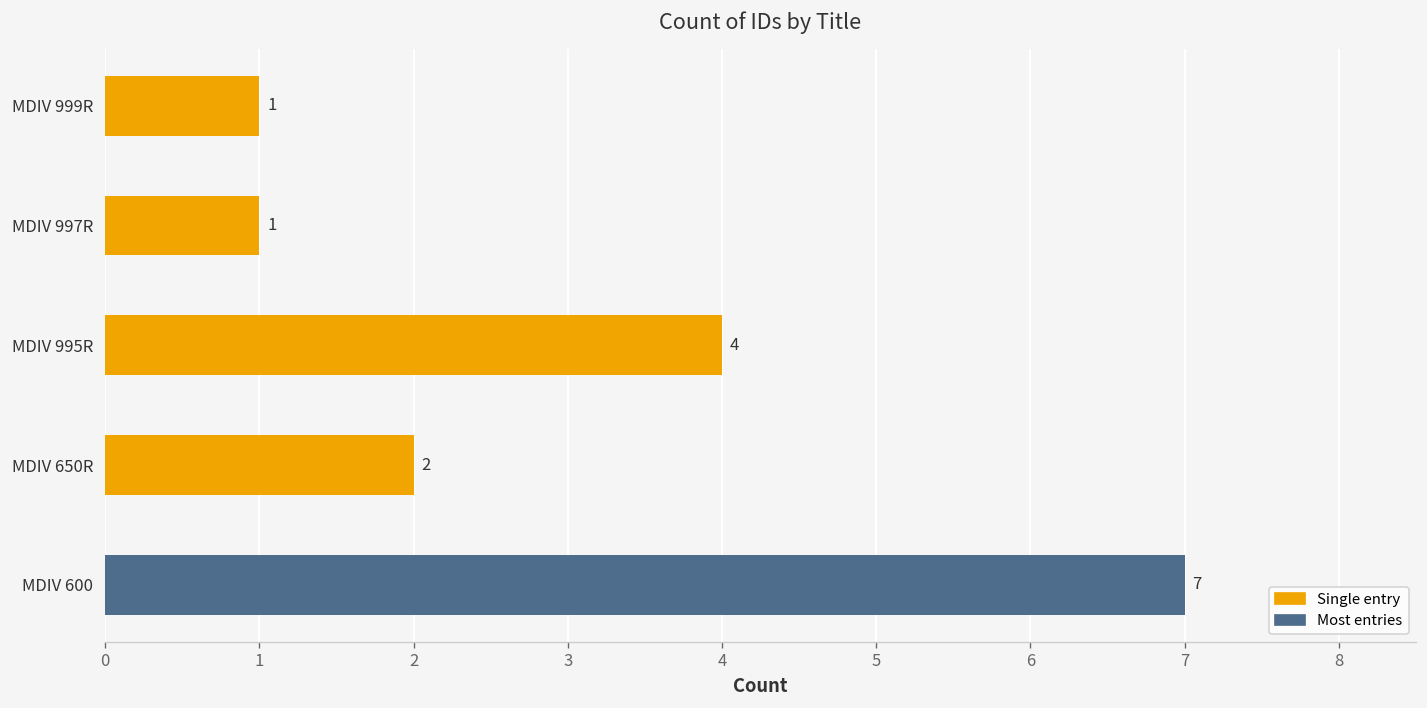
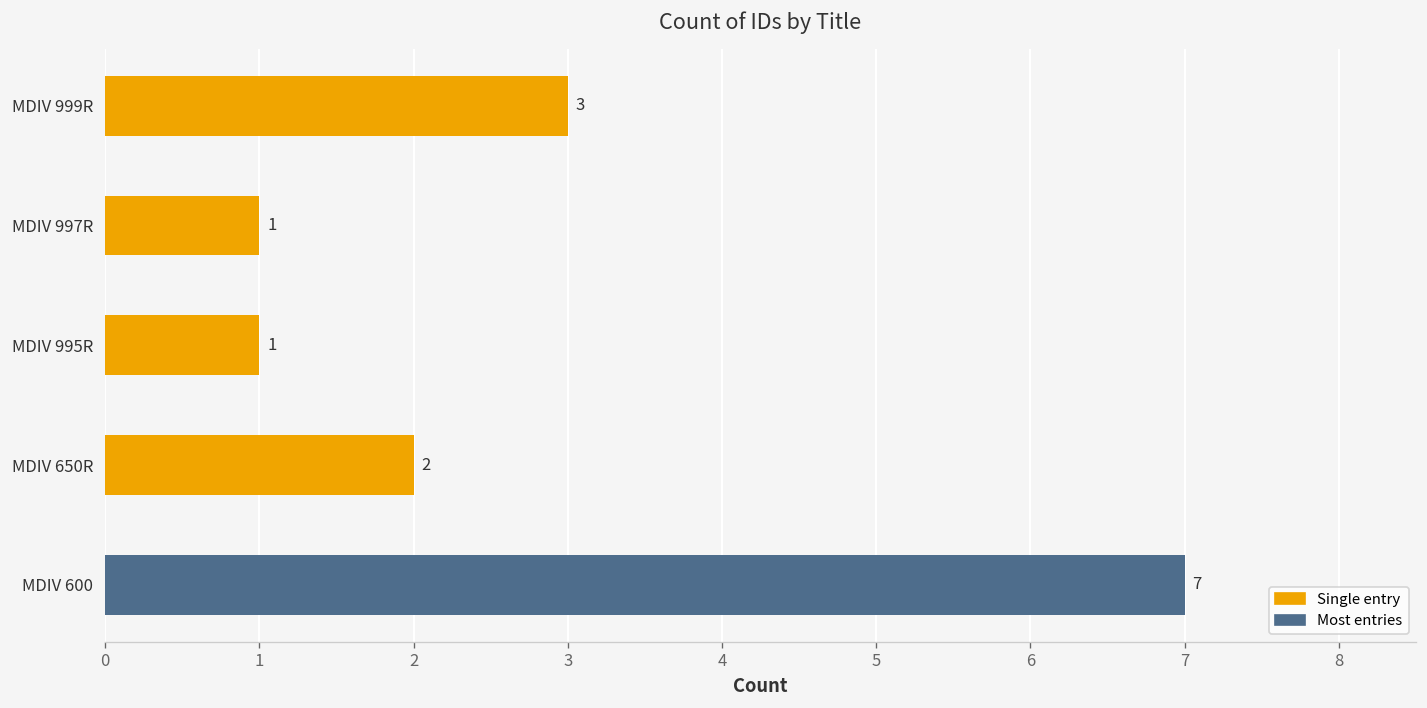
MDIV 999R: 1 -> 3
MDIV 995R: 4 -> 1
